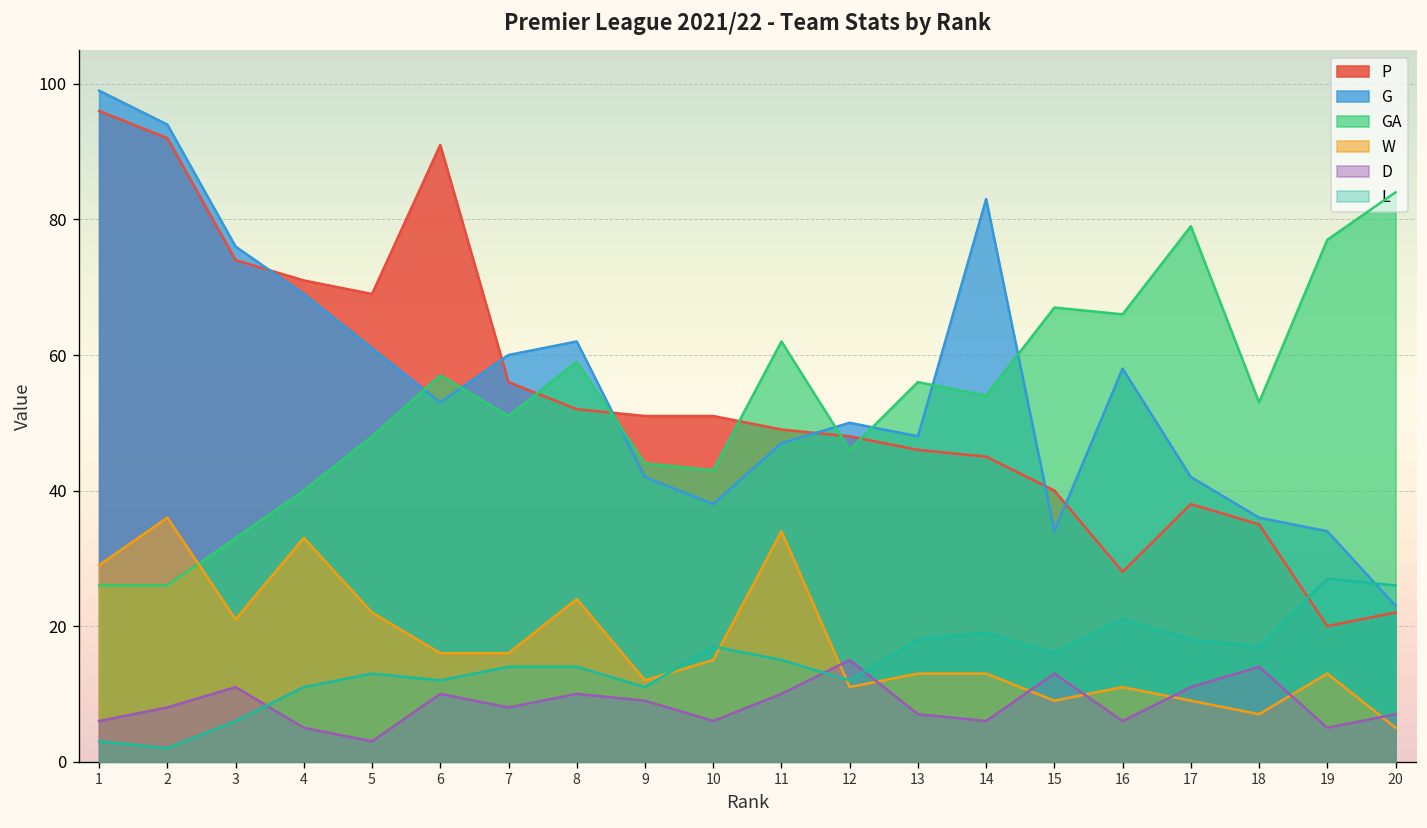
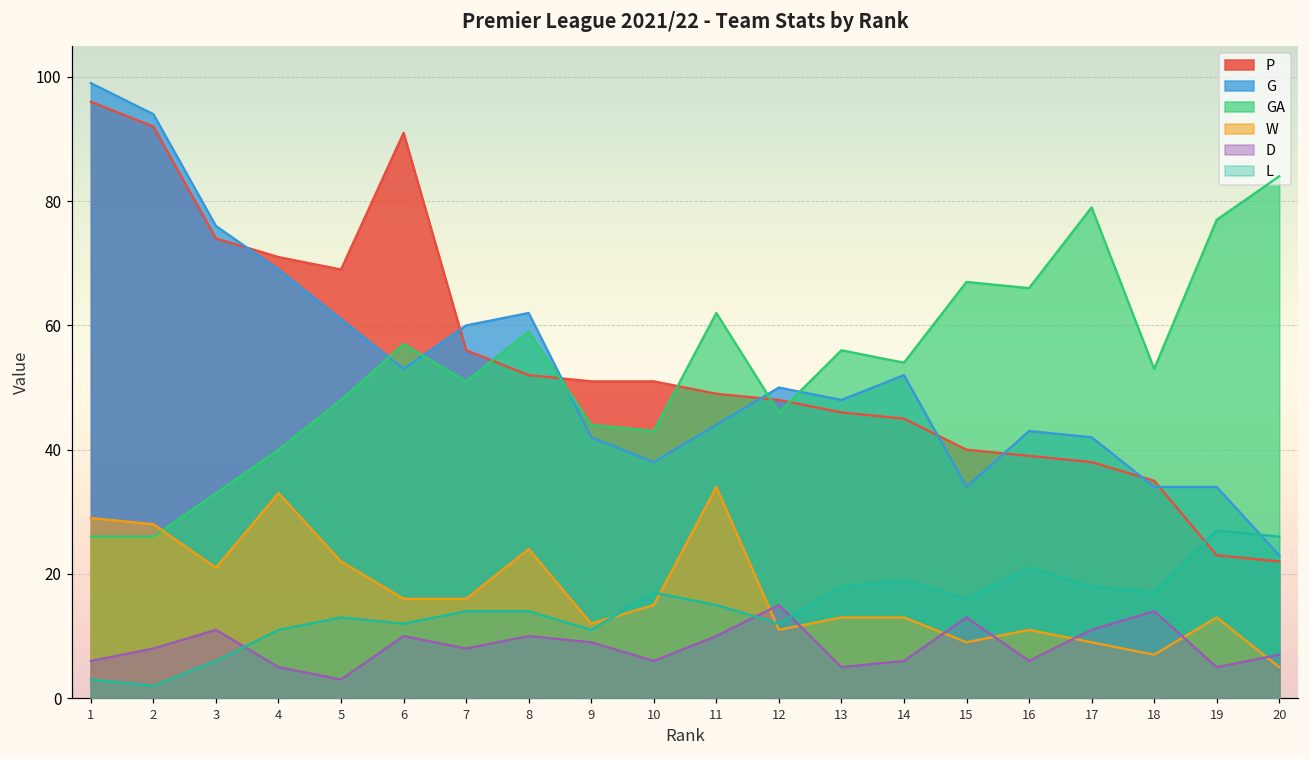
W, 2: 36 -> 28
G, 11: 47 -> 44
D, 13: 7 -> 5
G, 14: 83 -> 52
P, 16: 28 -> 39
G, 16: 58 -> 43
G, 18: 36 -> 34
P, 19: 20 -> 23
